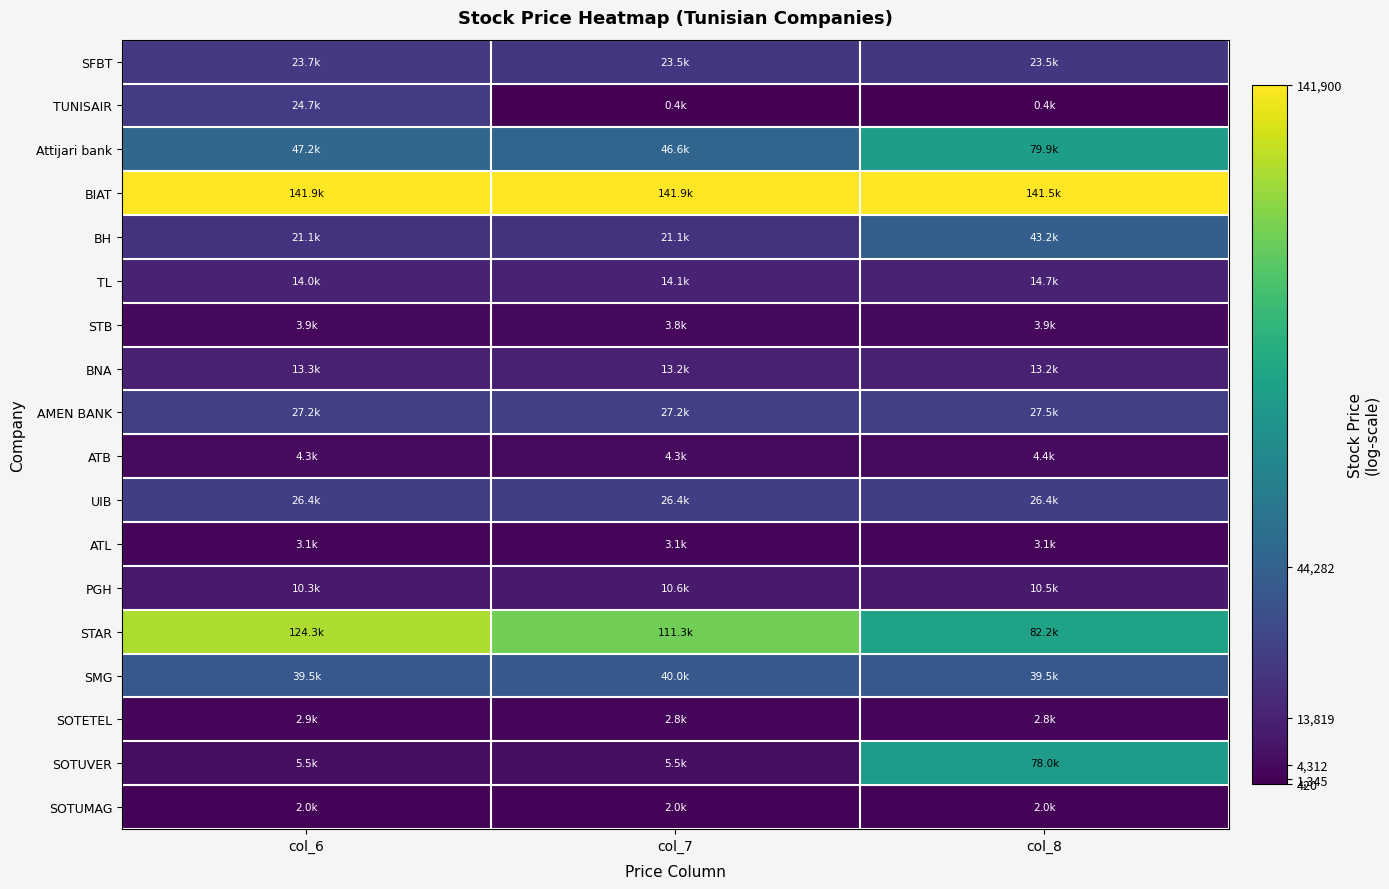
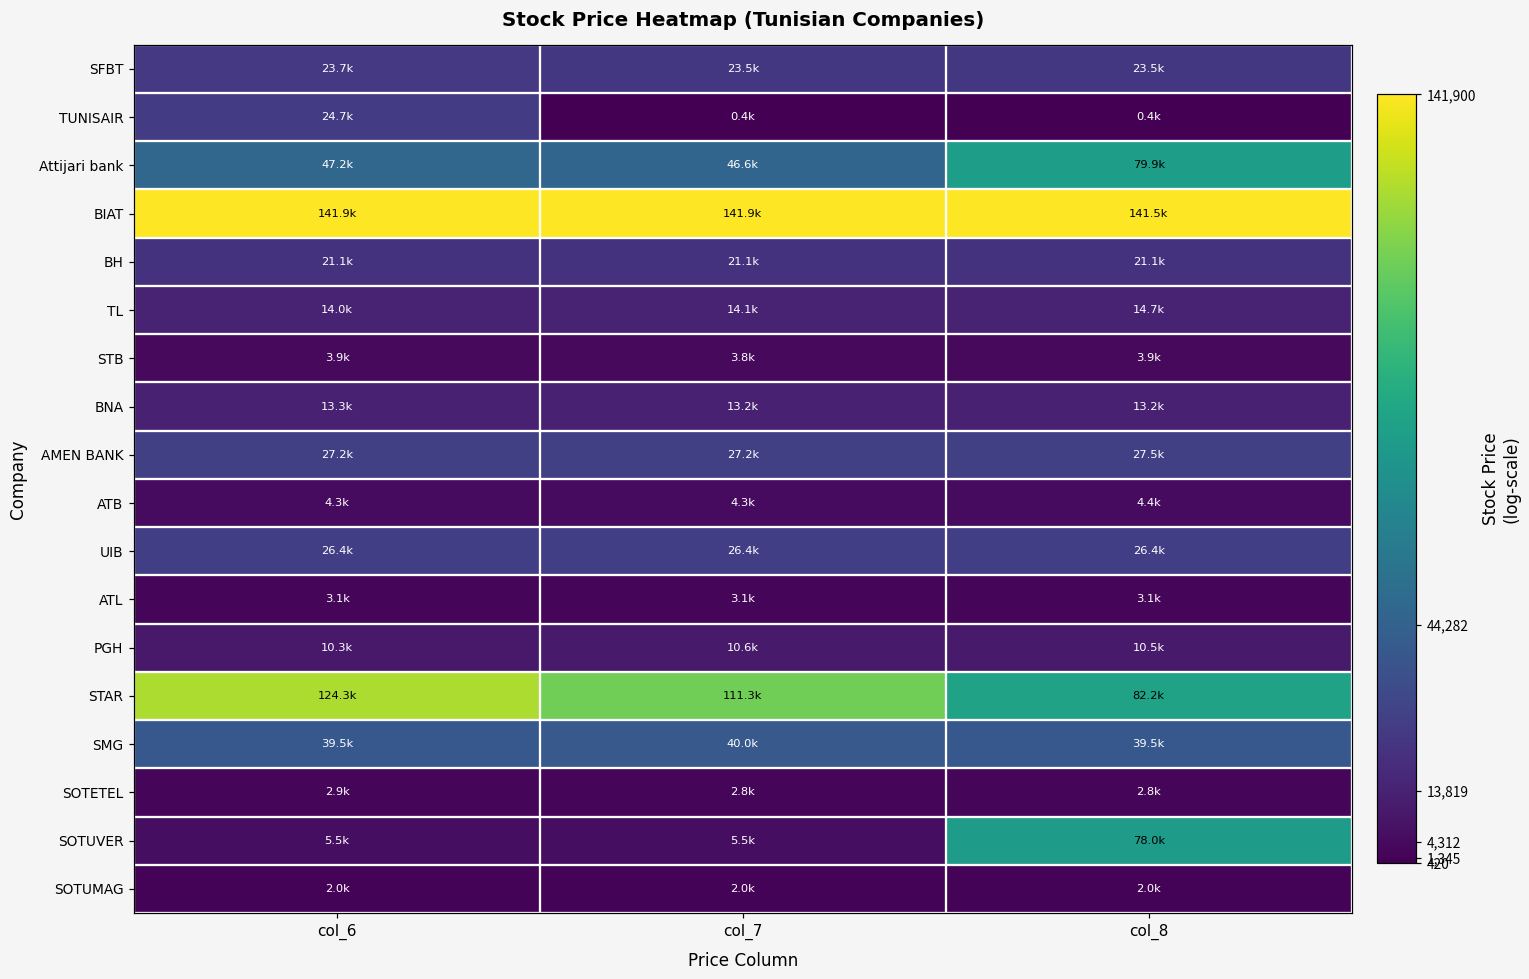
BH, col_8: 43.2k -> 21.1k
